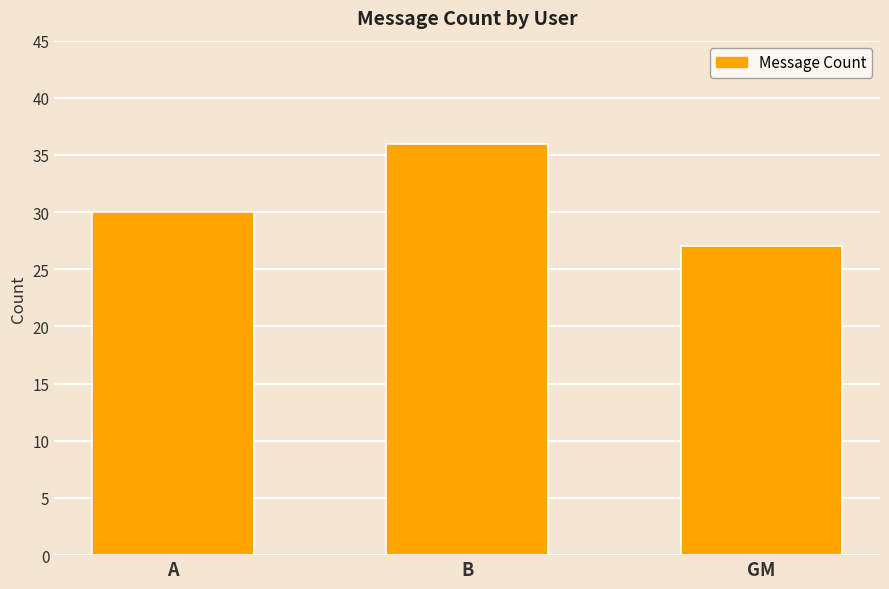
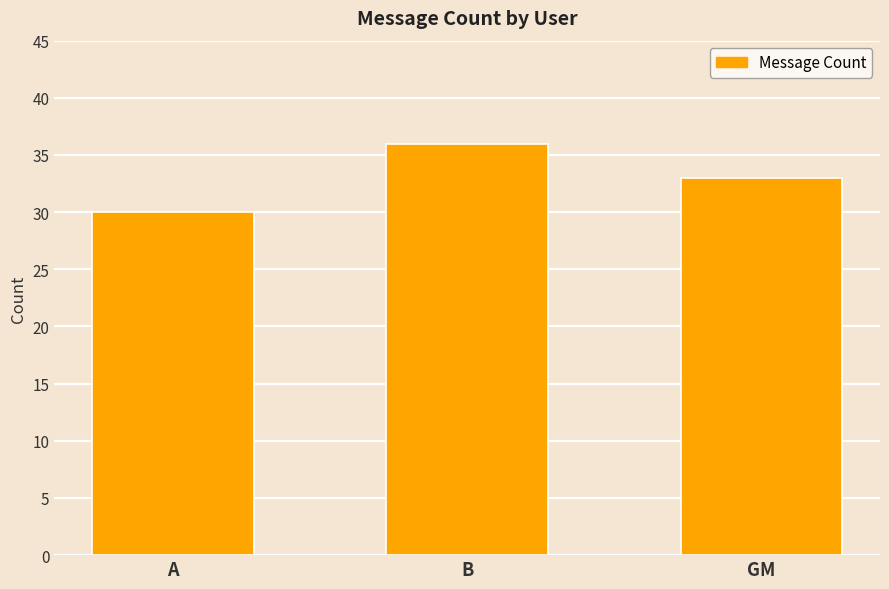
GM: 27 -> 33
